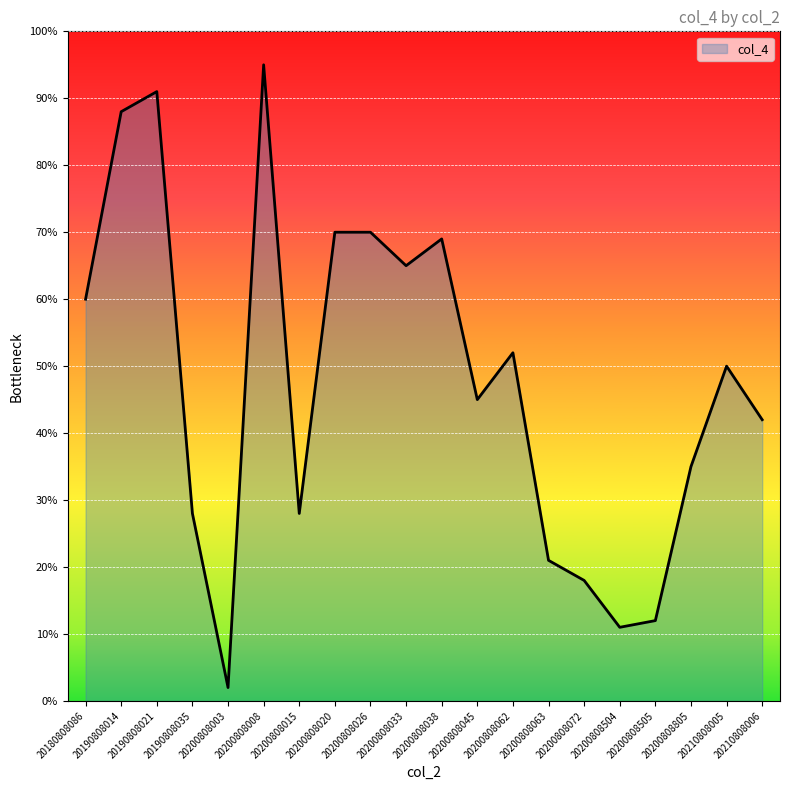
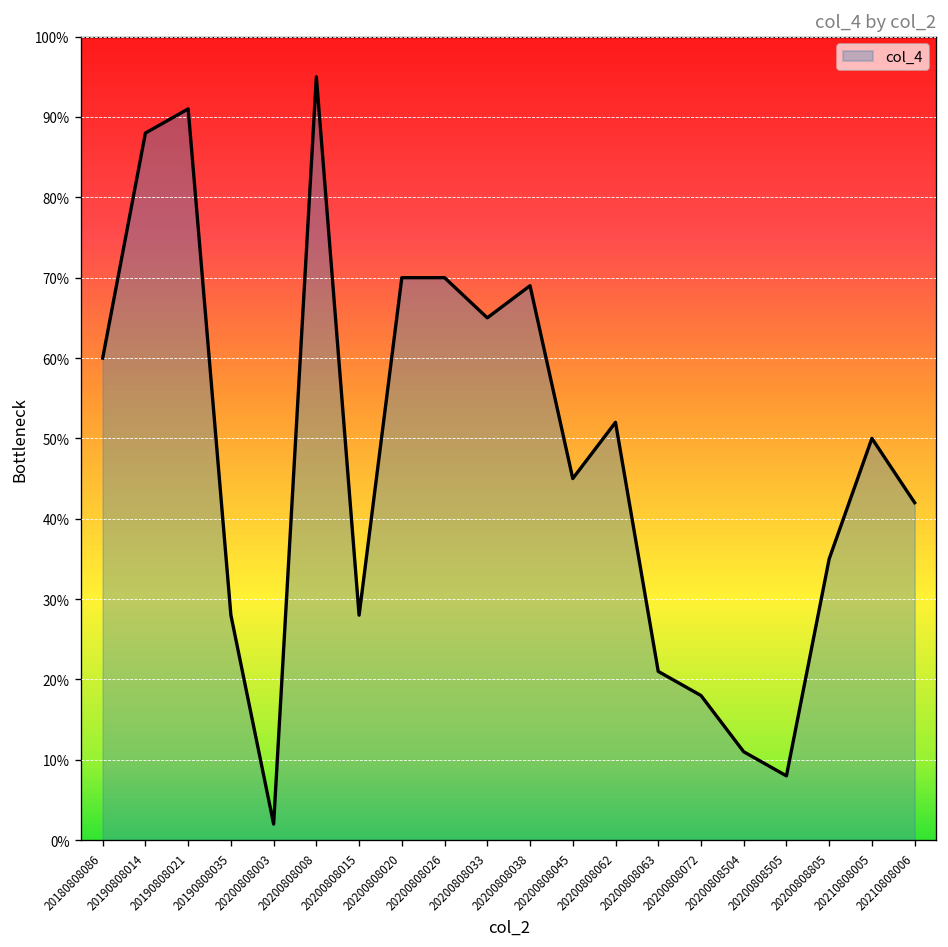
20200808505: 12% -> 8%
